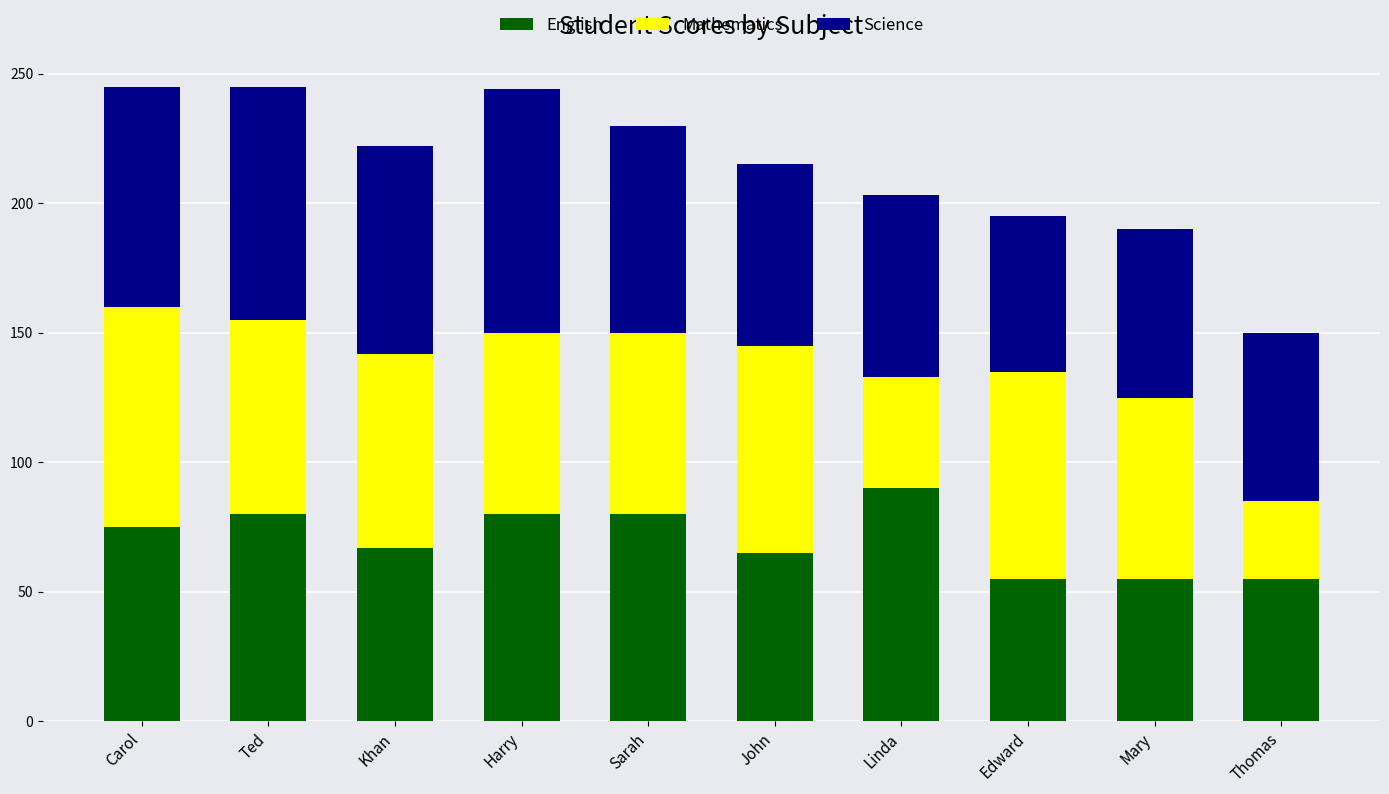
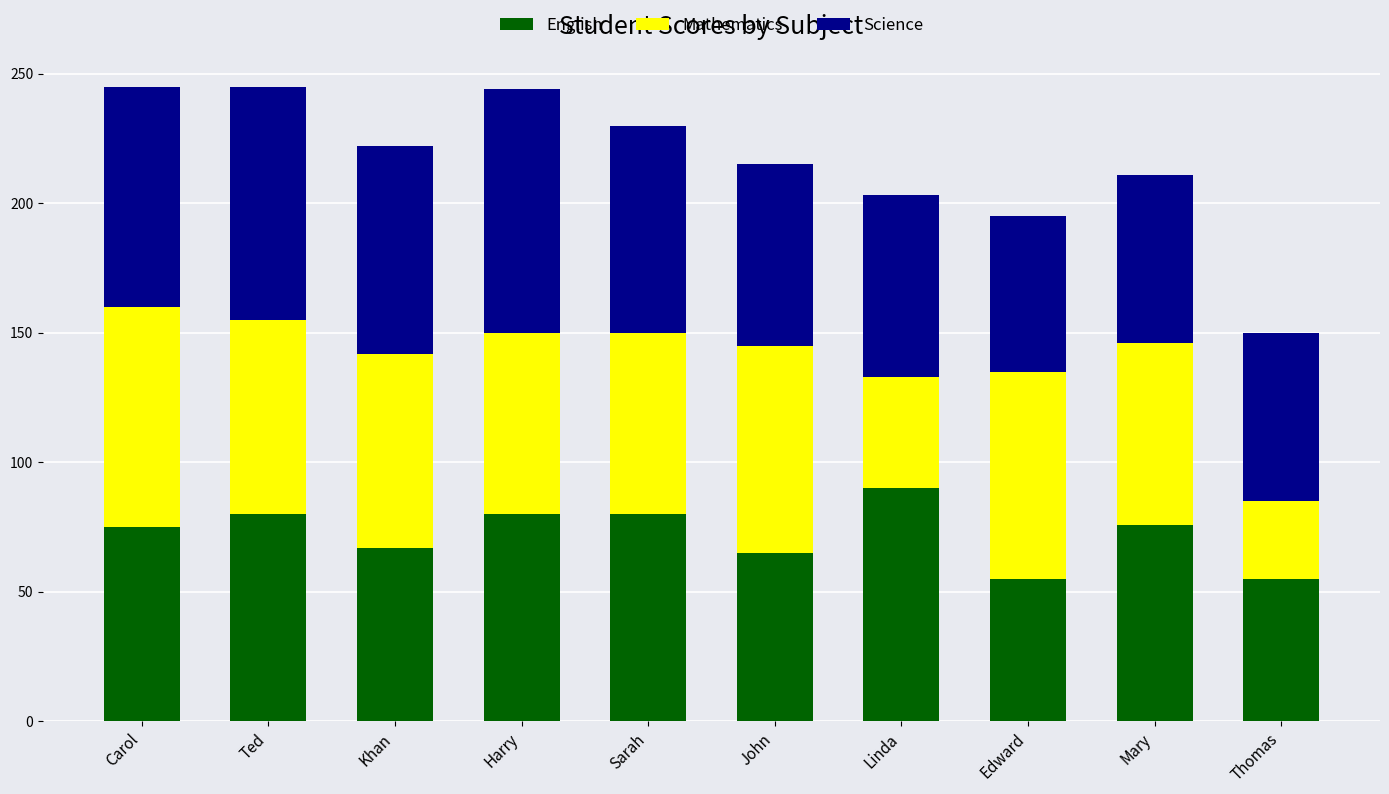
English, Mary: 55 -> 76
